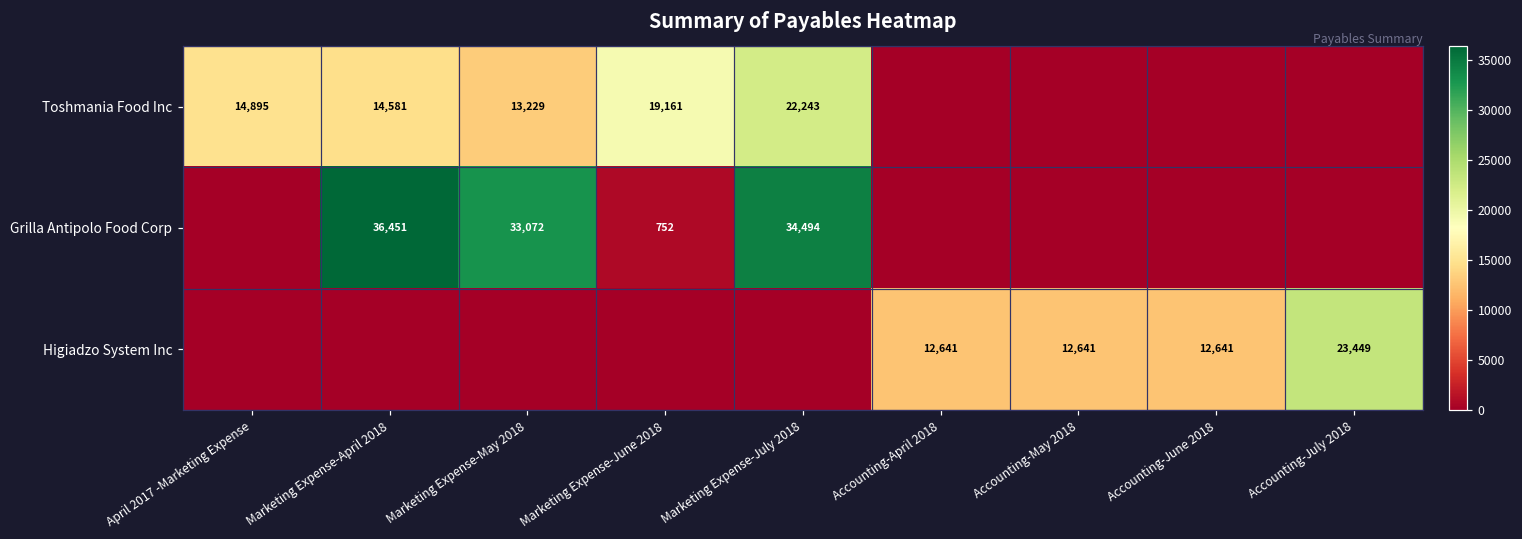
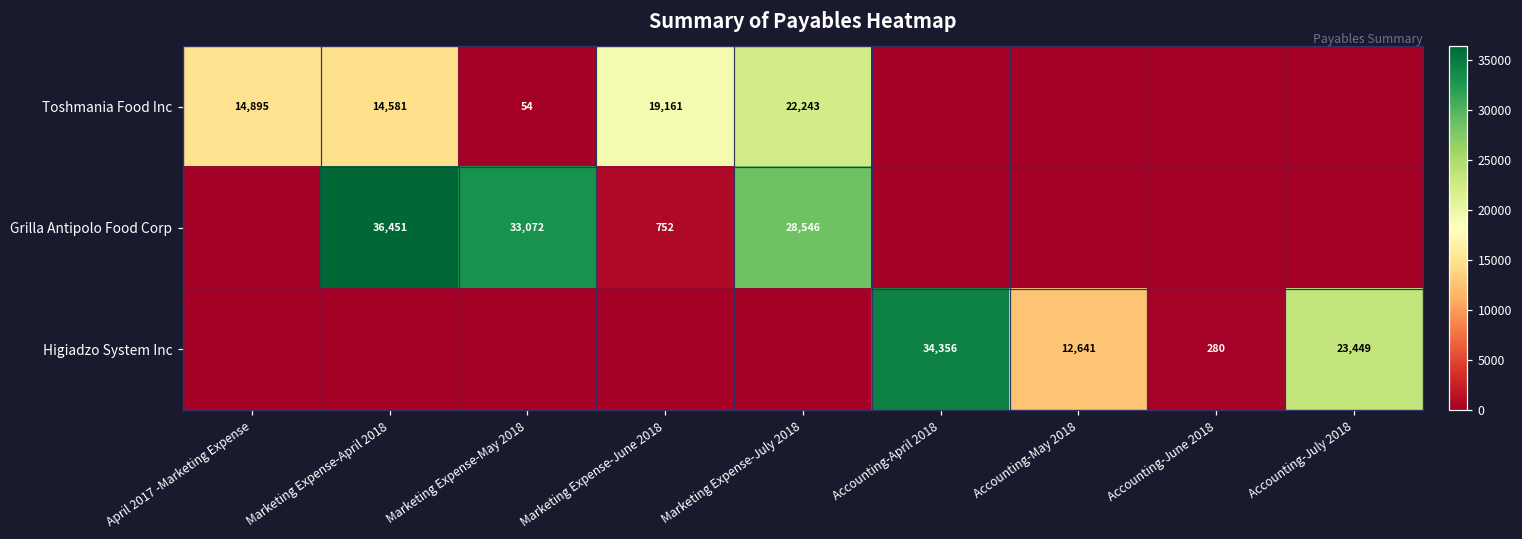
Toshmania Food Inc, Marketing Expense-May 2018: 13,229 -> 54
Grilla Antipolo Food Corp, Marketing Expense-July 2018: 34,494 -> 28,546
Higiadzo System Inc, Accounting-April 2018: 12,641 -> 34,356
Higiadzo System Inc, Accounting-June 2018: 12,641 -> 280
